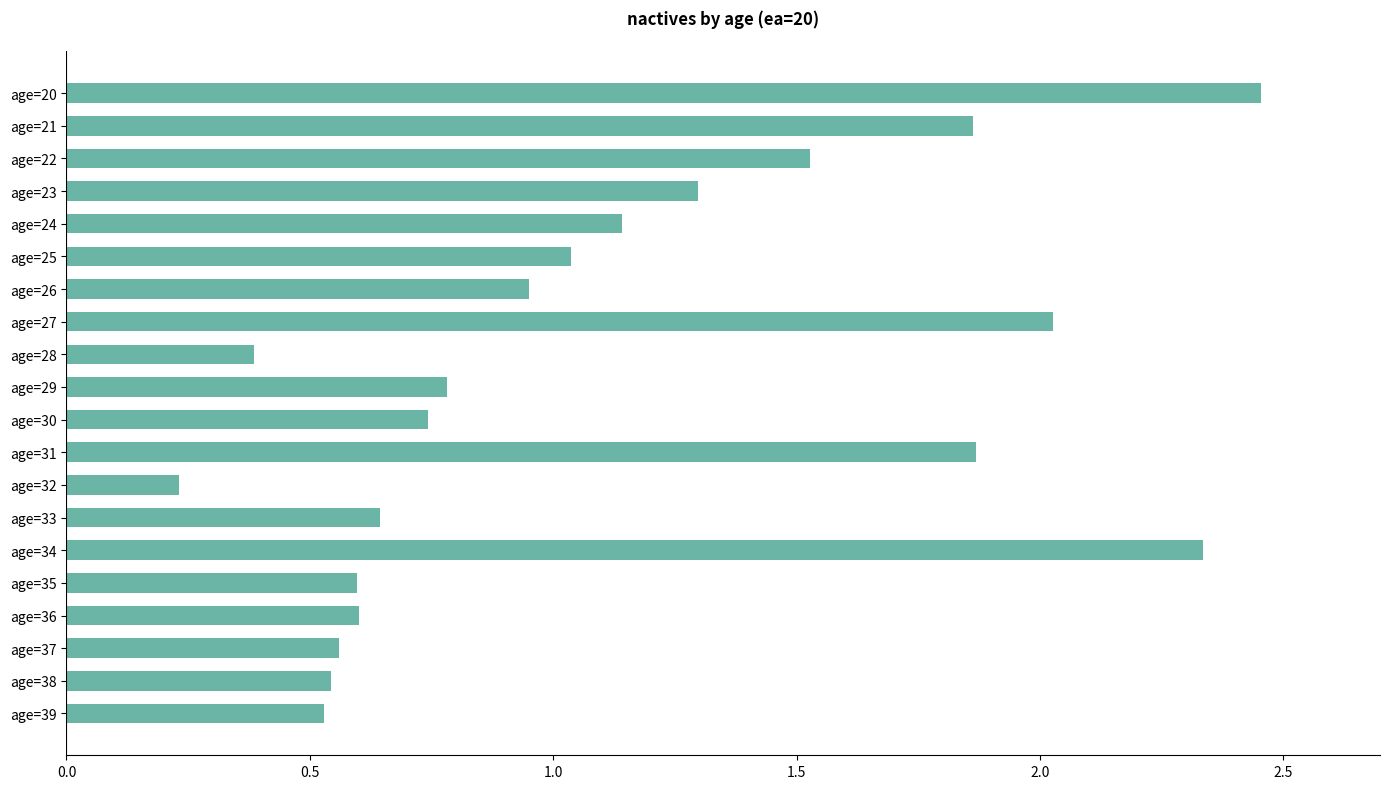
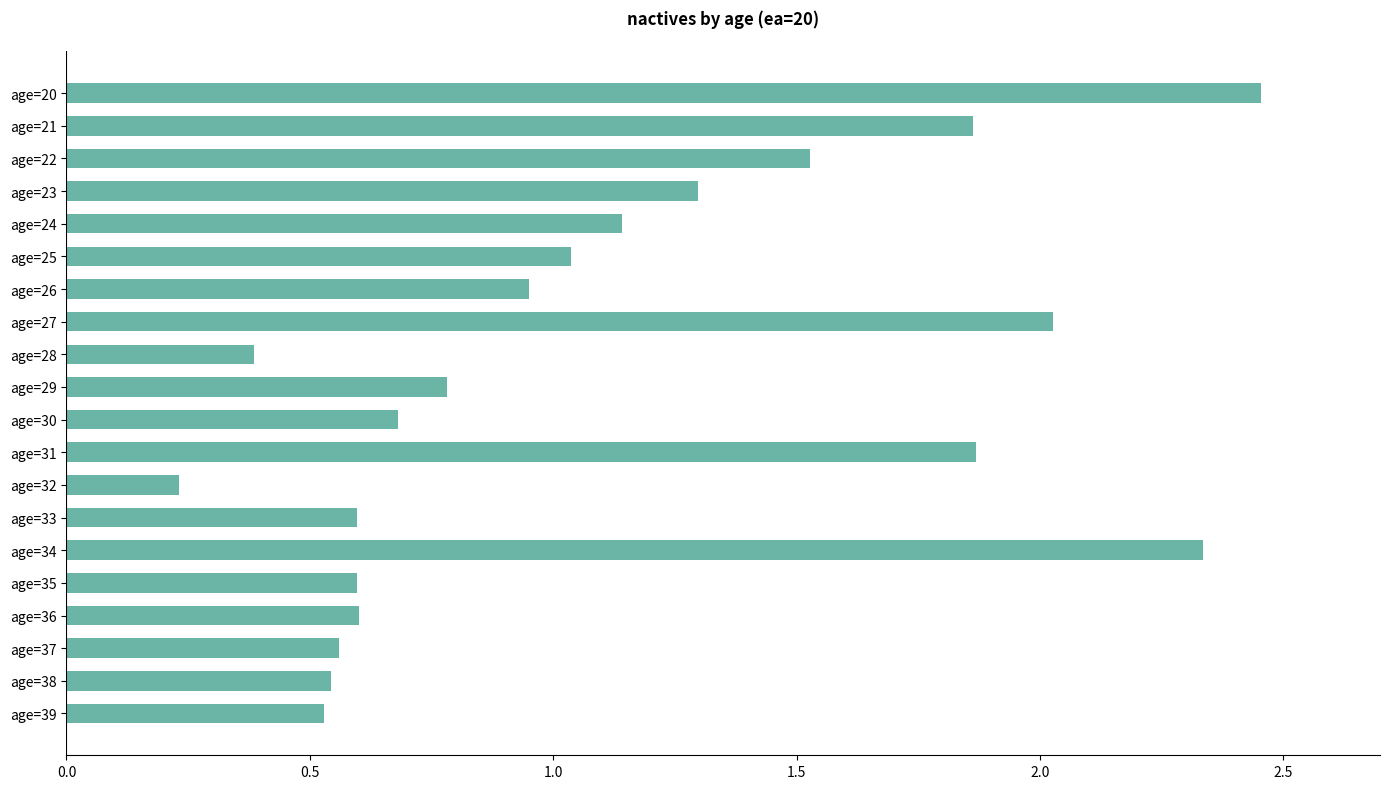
age=30: 0.74 -> 0.68
age=33: 0.65 -> 0.60
